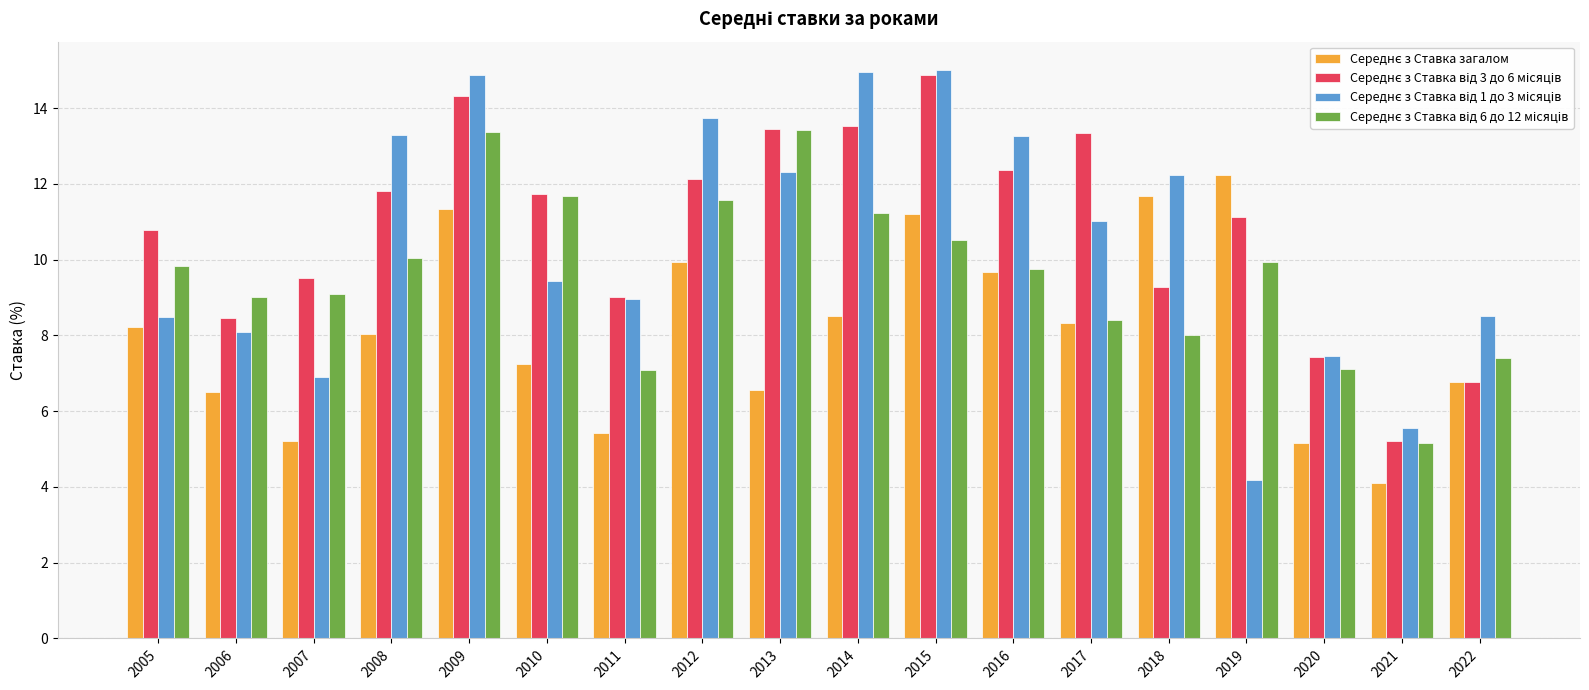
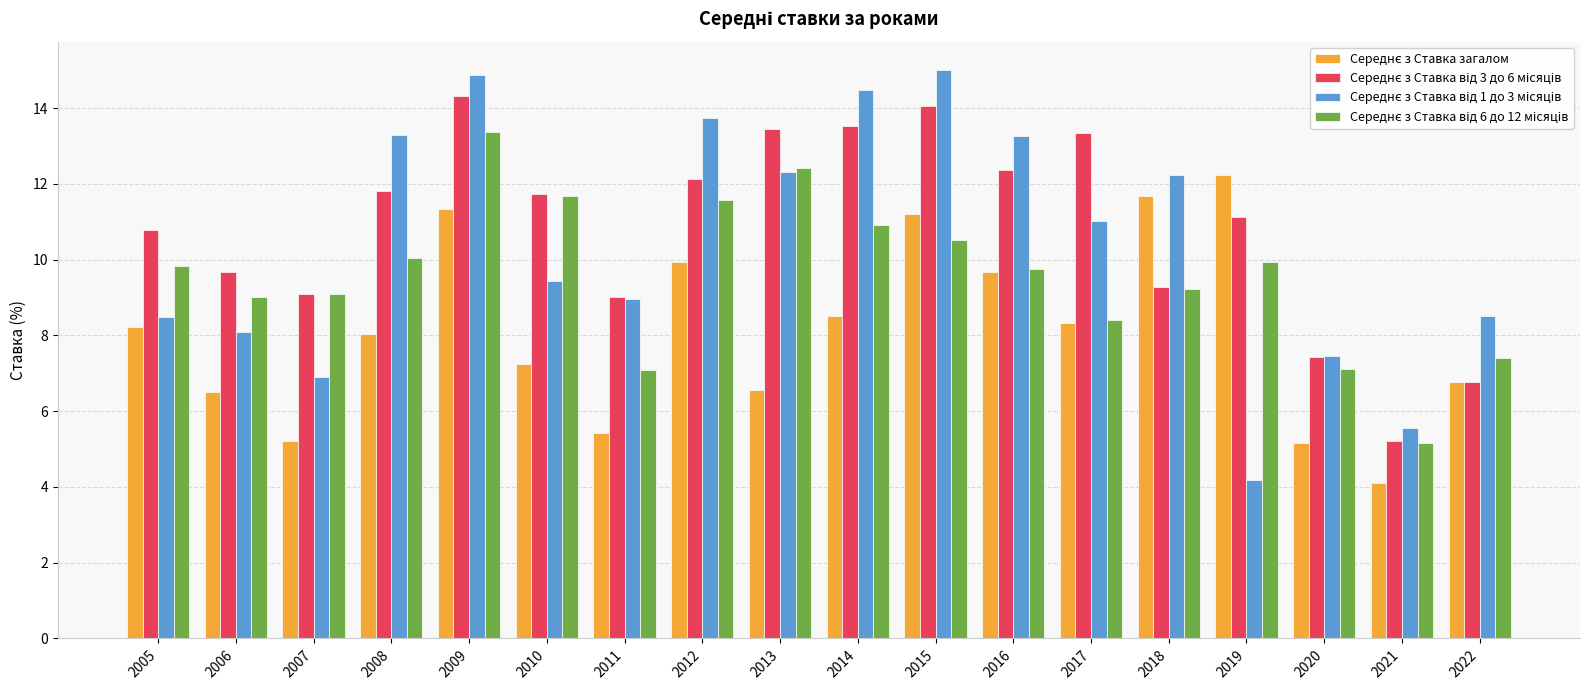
Середнє з Ставка від 3 до 6 місяців, 2006: 8.5 -> 9.7
Середнє з Ставка від 3 до 6 місяців, 2007: 9.5 -> 9.1
Середнє з Ставка від 6 до 12 місяців, 2013: 13.4 -> 12.4
Середнє з Ставка від 1 до 3 місяців, 2014: 15.0 -> 14.5
Середнє з Ставка від 6 до 12 місяців, 2014: 11.2 -> 10.9
Середнє з Ставка від 3 до 6 місяців, 2015: 14.9 -> 14.0
Середнє з Ставка від 6 до 12 місяців, 2018: 8.0 -> 9.2
